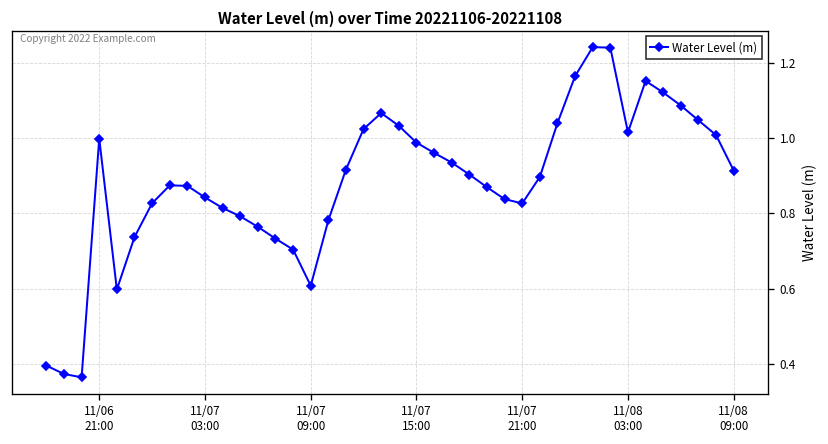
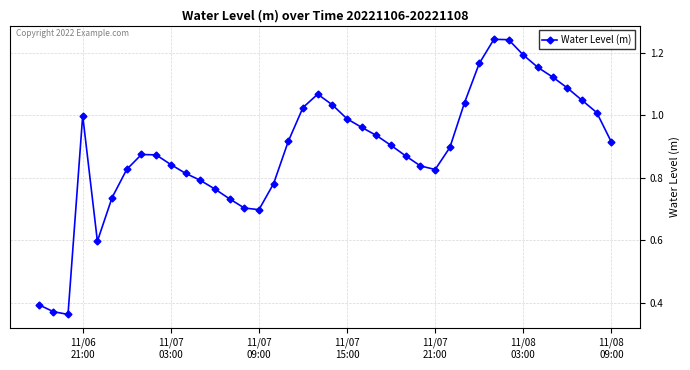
11/07 09:00: 0.61 -> 0.70
11/08 03:00: 1.02 -> 1.19
